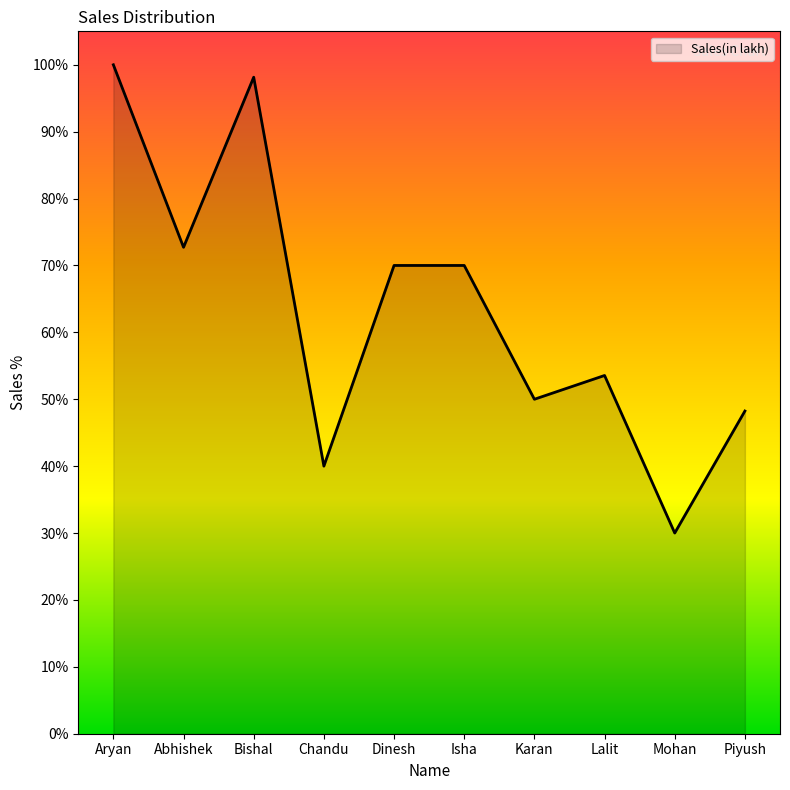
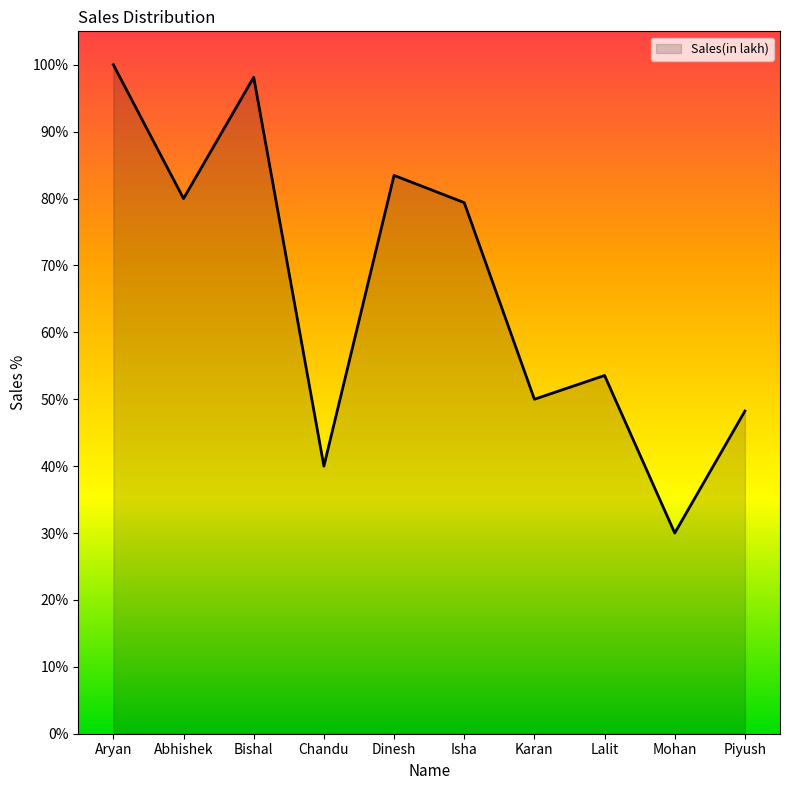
Abhishek: 73% -> 80%
Dinesh: 70% -> 83%
Isha: 70% -> 79%
